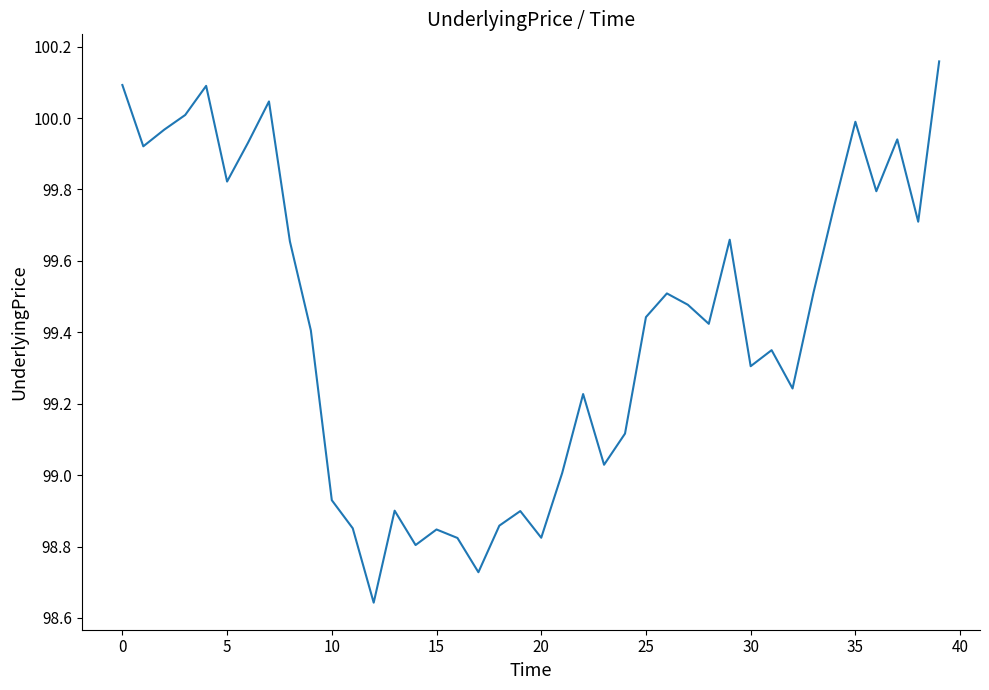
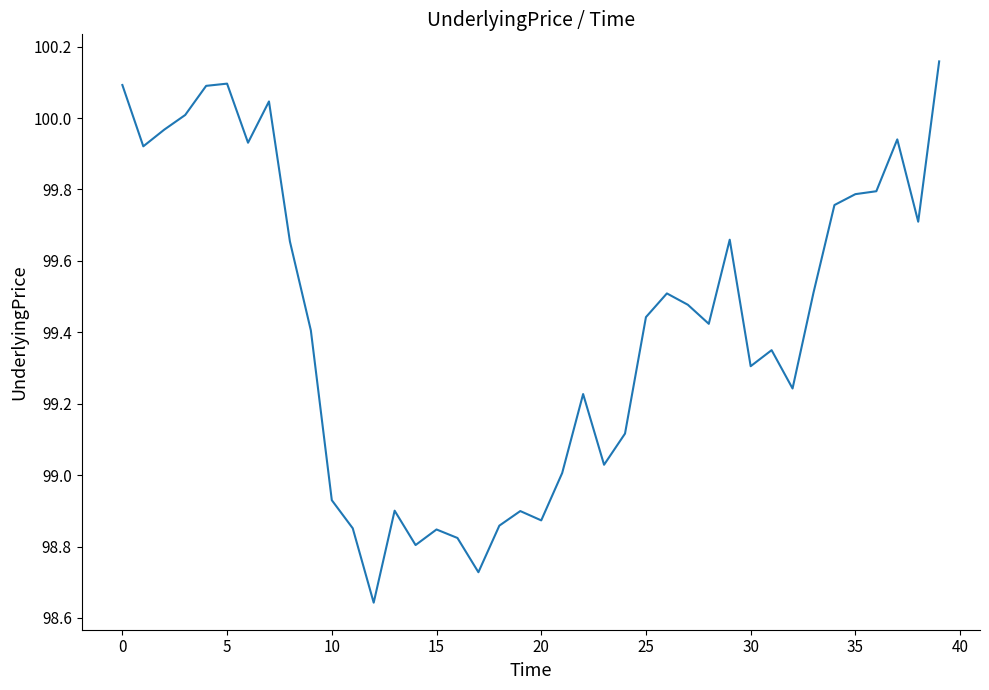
5: 99.82 -> 100.10
20: 98.82 -> 98.87
35: 99.99 -> 99.79
